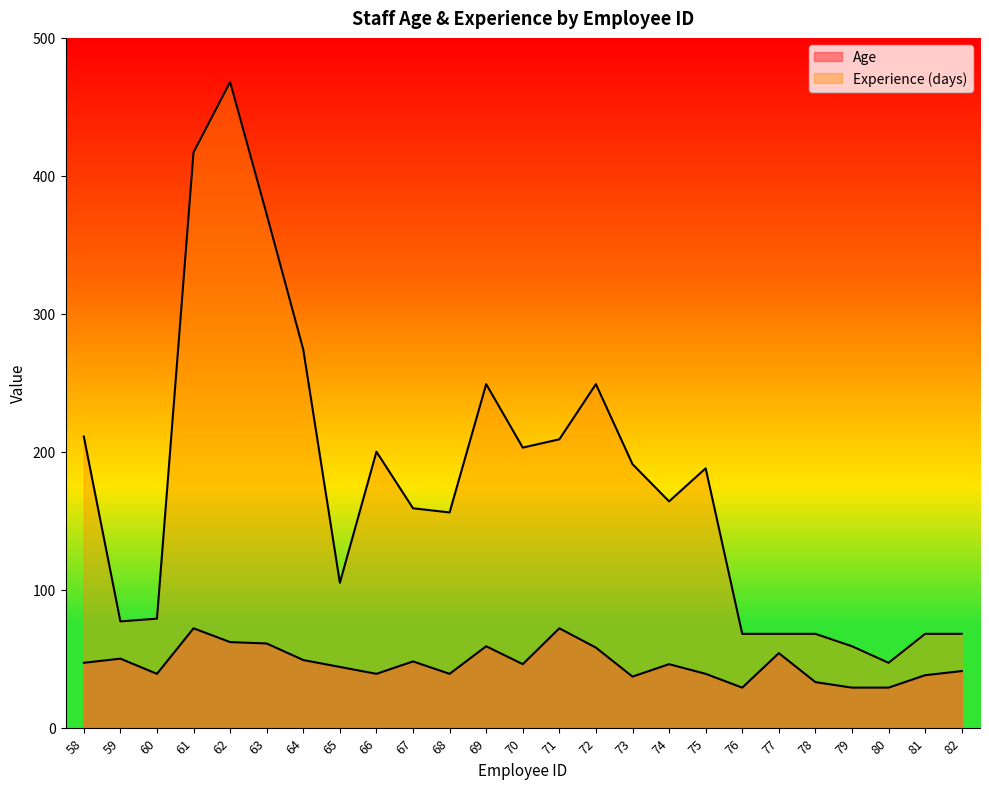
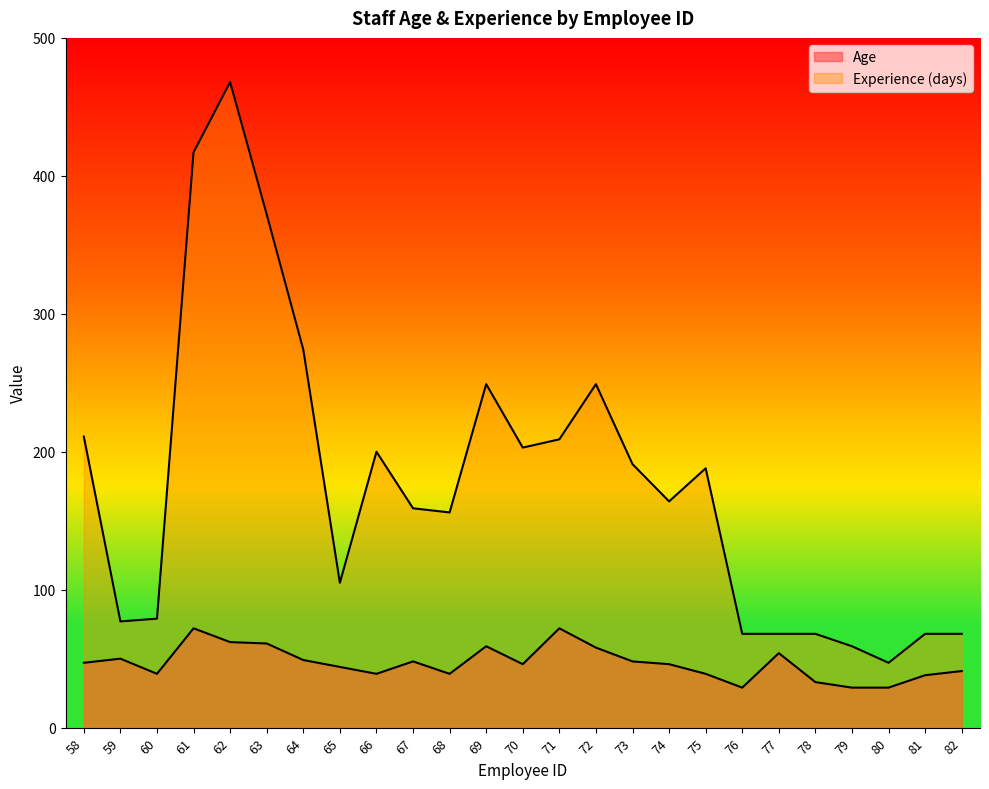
Age, 73: 37 -> 48
